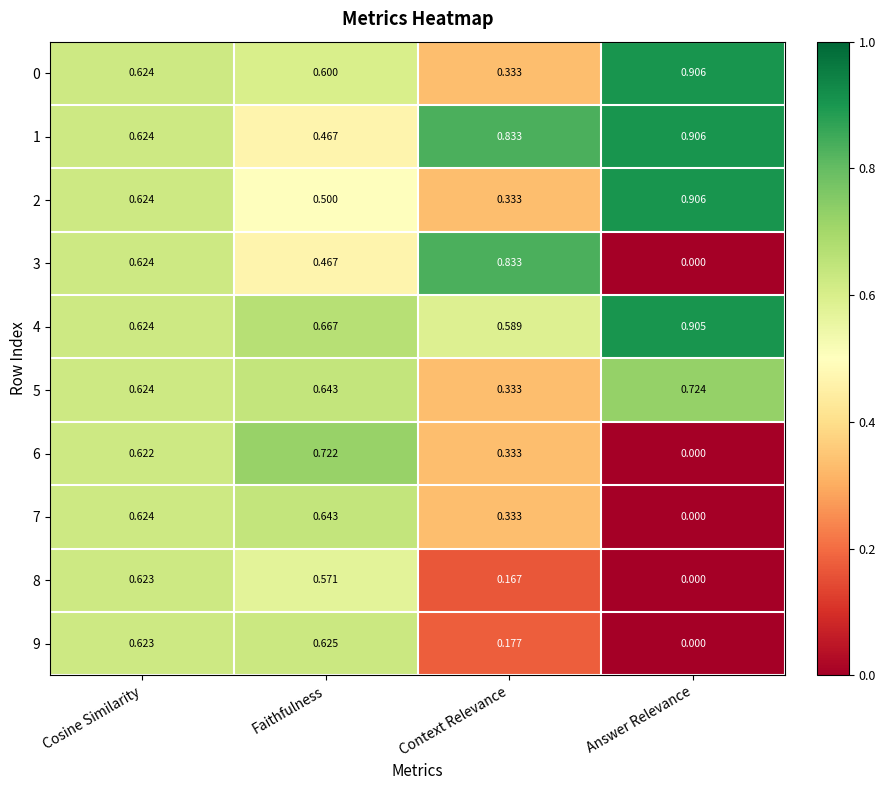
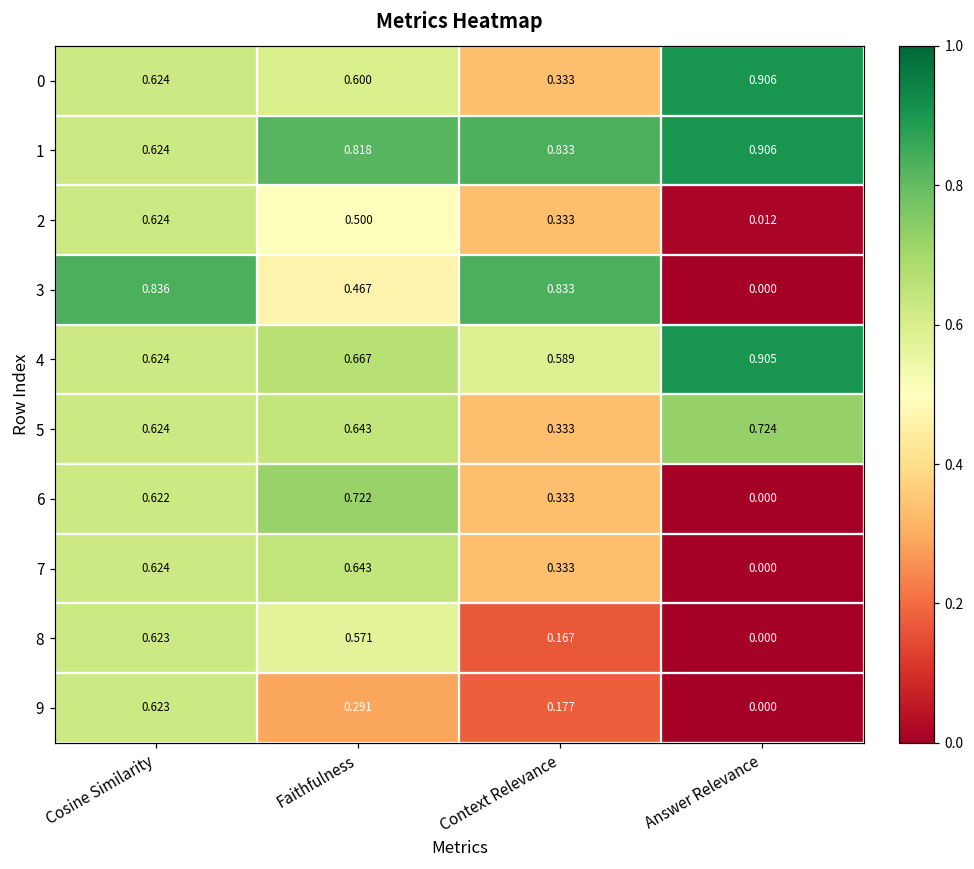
1, Faithfulness: 0.467 -> 0.818
2, Answer Relevance: 0.906 -> 0.012
3, Cosine Similarity: 0.624 -> 0.836
9, Faithfulness: 0.625 -> 0.291
